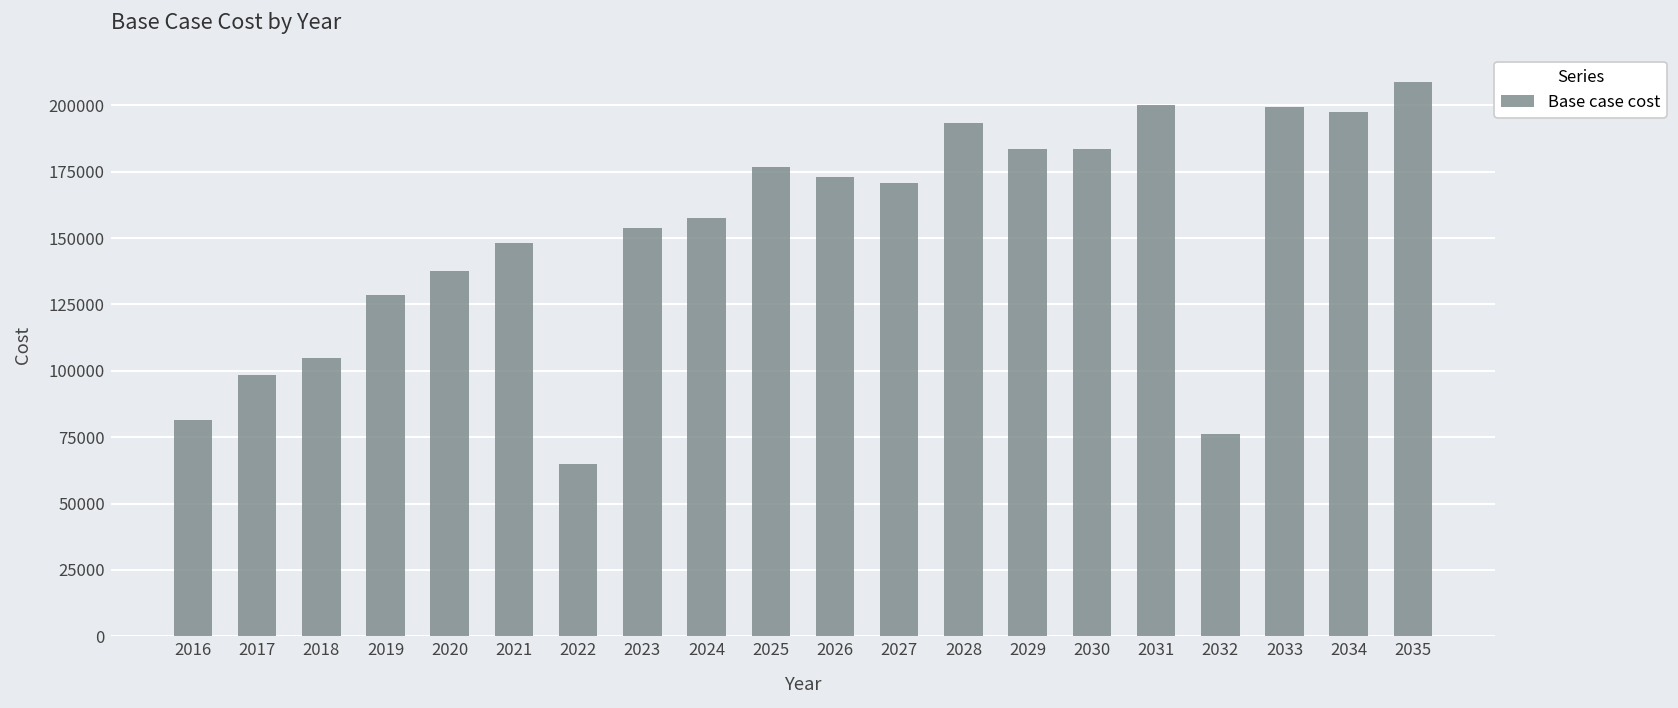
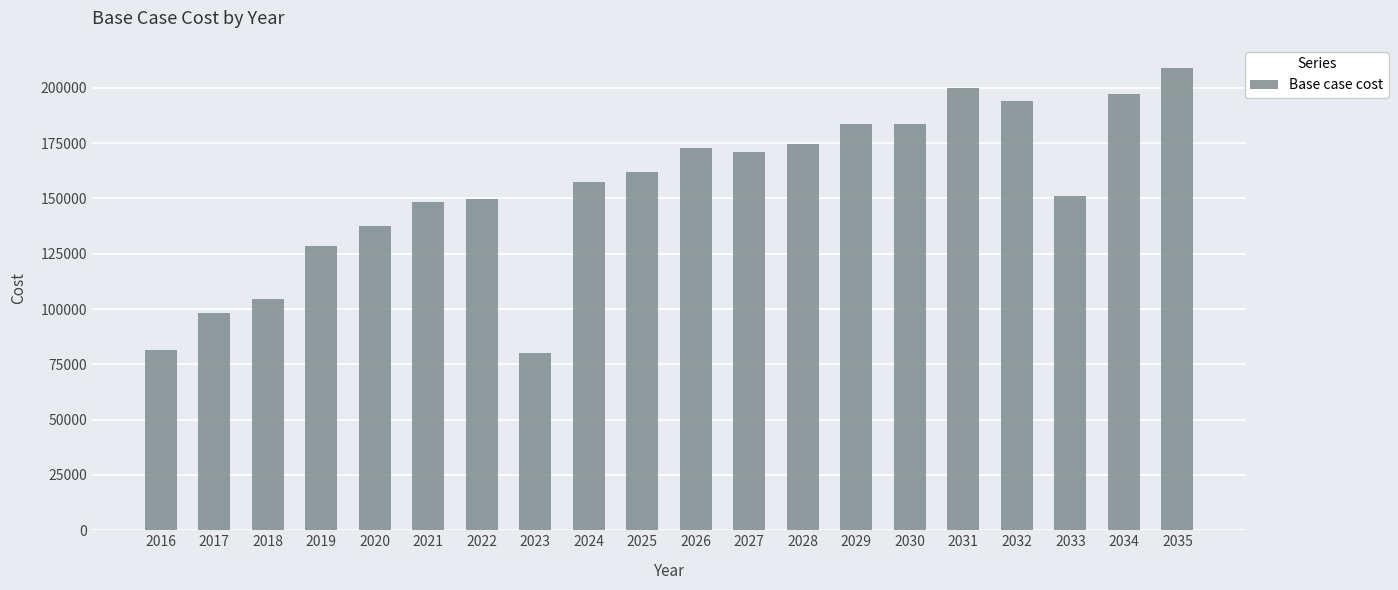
2022: 65000 -> 150000
2023: 154000 -> 80000
2025: 177000 -> 162000
2028: 193000 -> 175000
2032: 76000 -> 194000
2033: 200000 -> 151000
